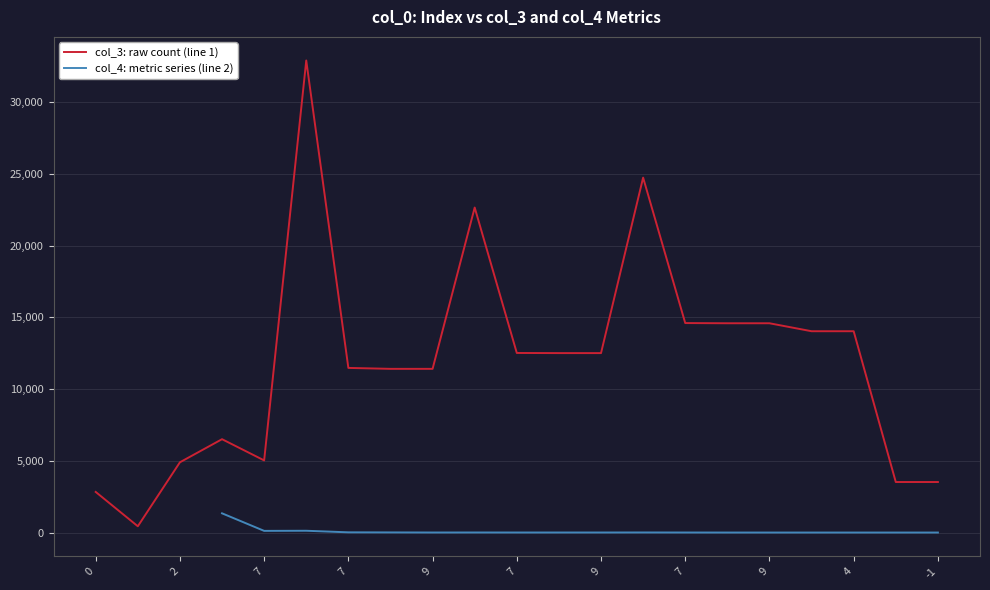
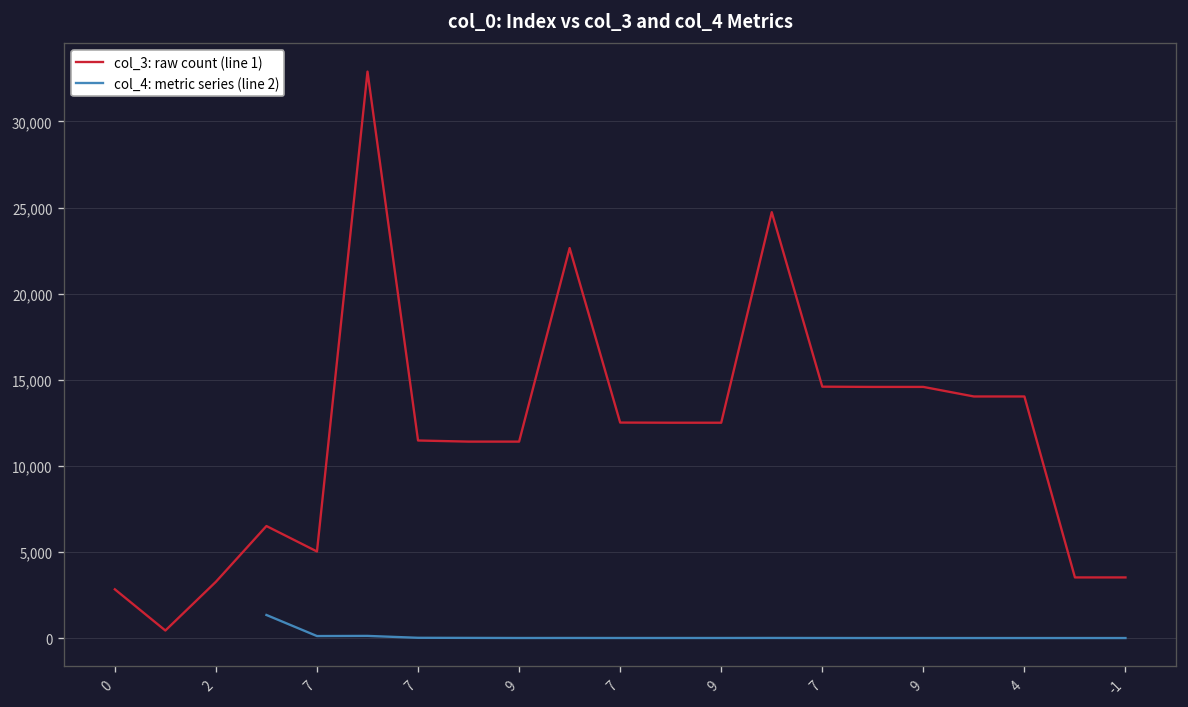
col_3: raw count (line 1), 2: 4,900 -> 3,300
